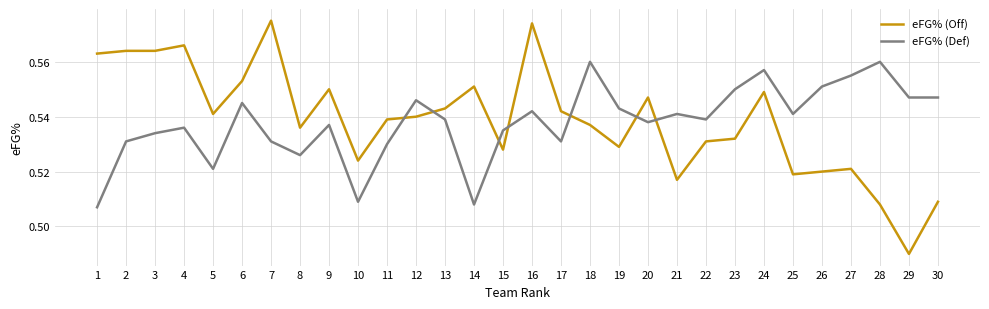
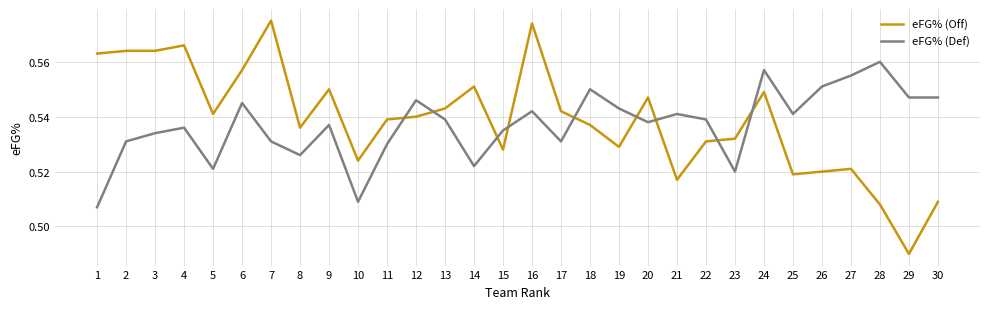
eFG% (Off), 6: 0.553 -> 0.557
eFG% (Def), 14: 0.508 -> 0.522
eFG% (Def), 18: 0.56 -> 0.55
eFG% (Def), 23: 0.55 -> 0.52
